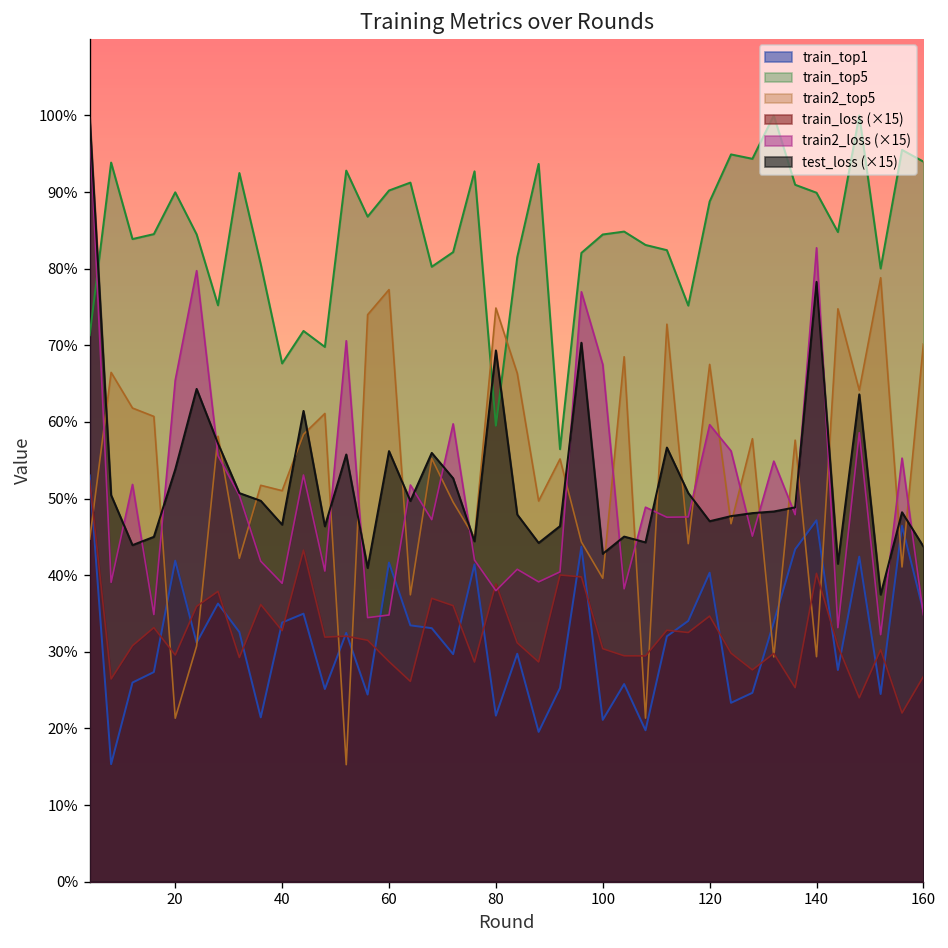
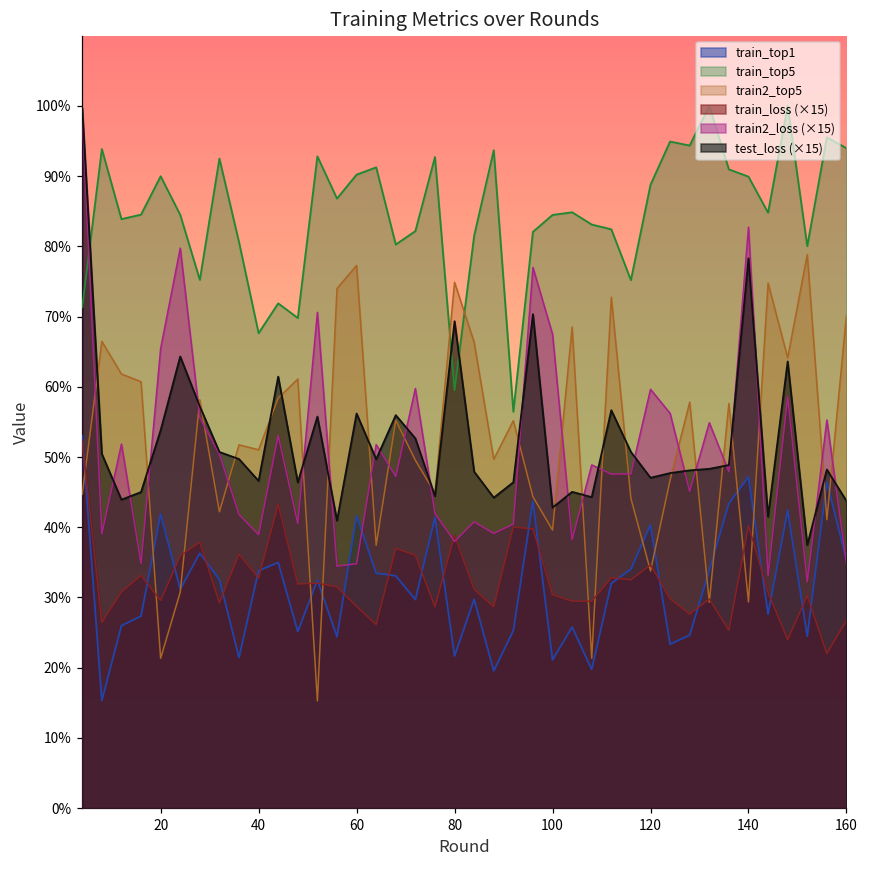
train2_top5, 120: 68% -> 34%
